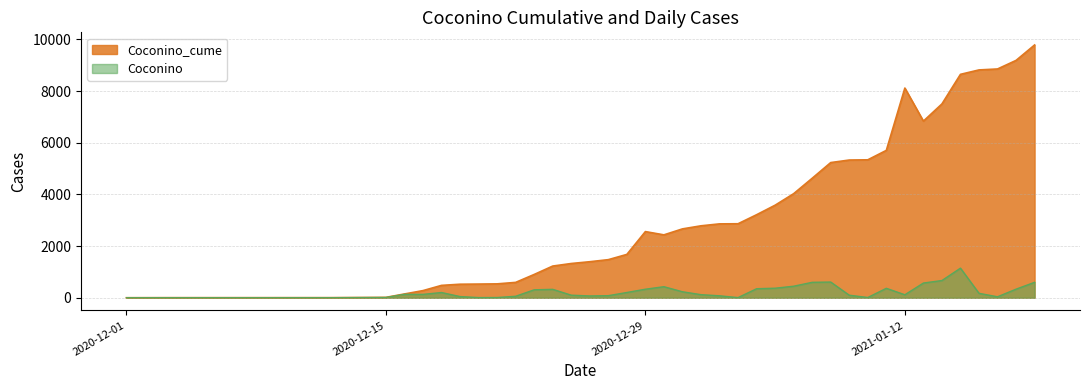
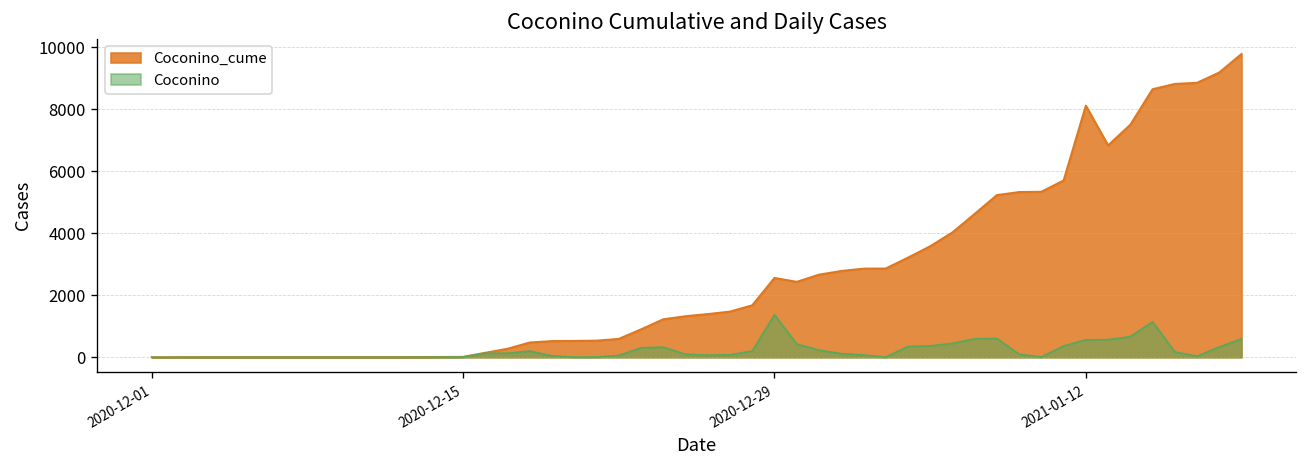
Coconino, 2020-12-29: 300 -> 1400
Coconino, 2021-01-12: 100 -> 600
